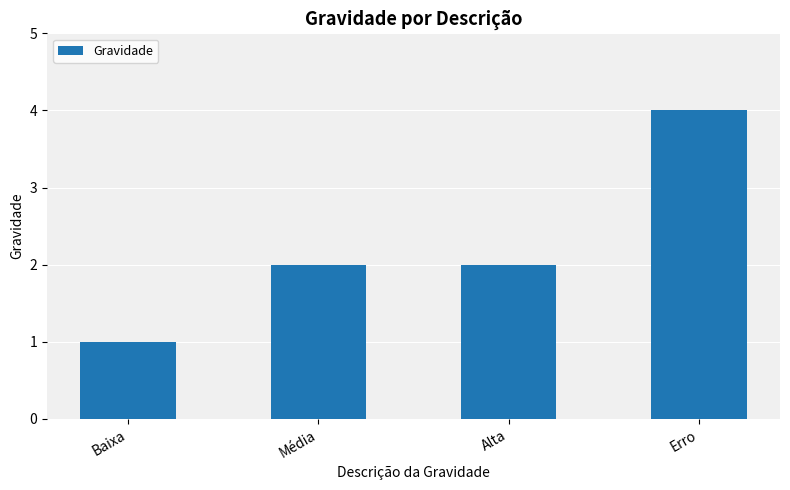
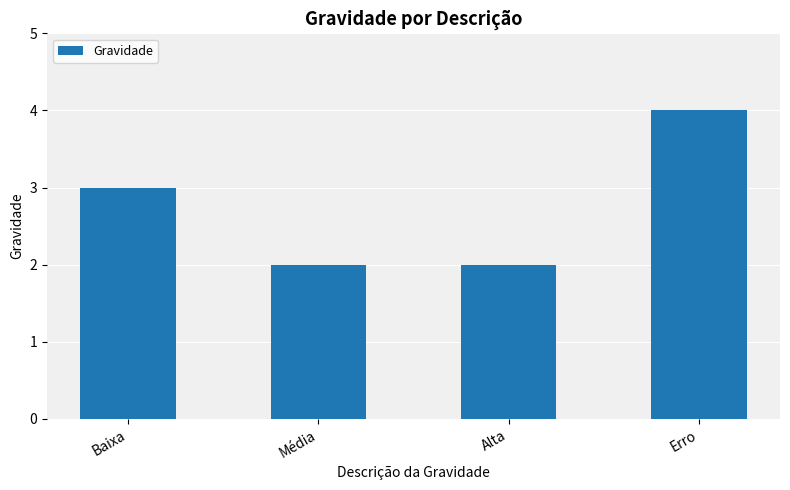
Baixa: 1 -> 3
